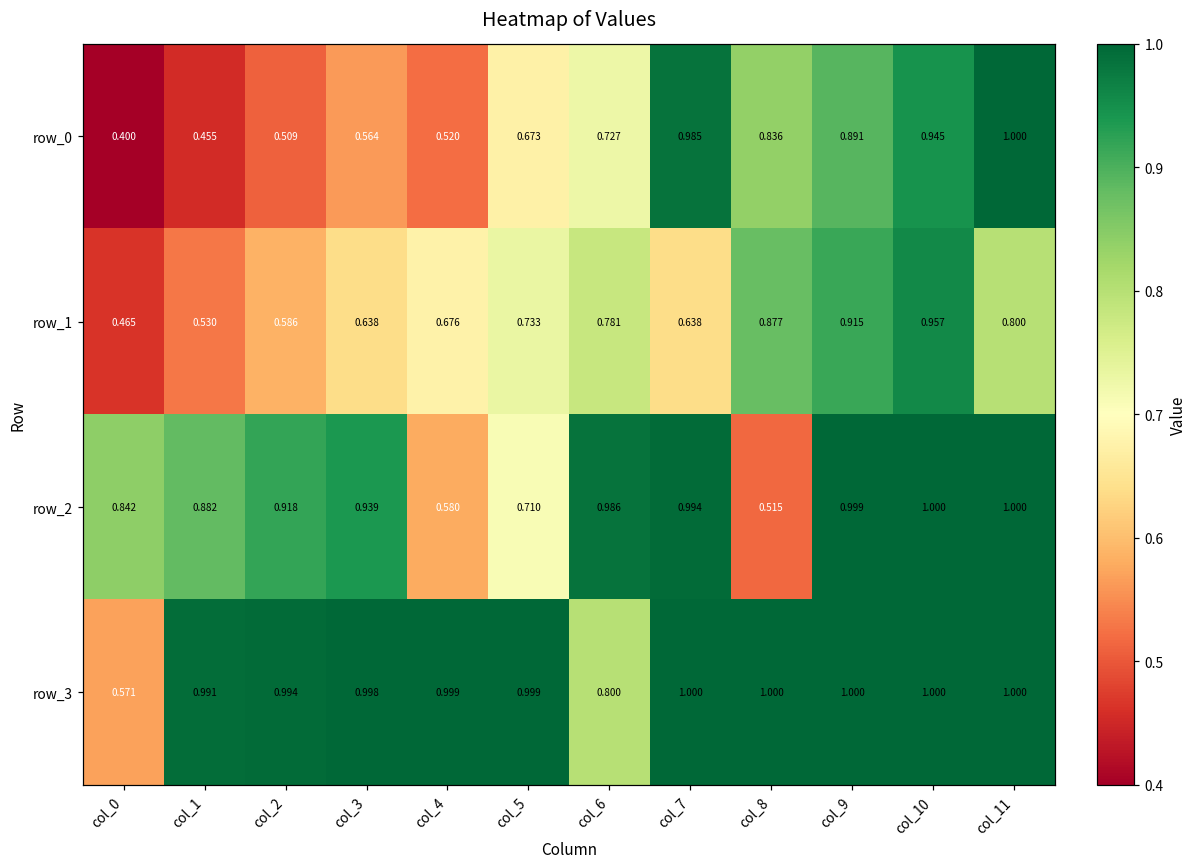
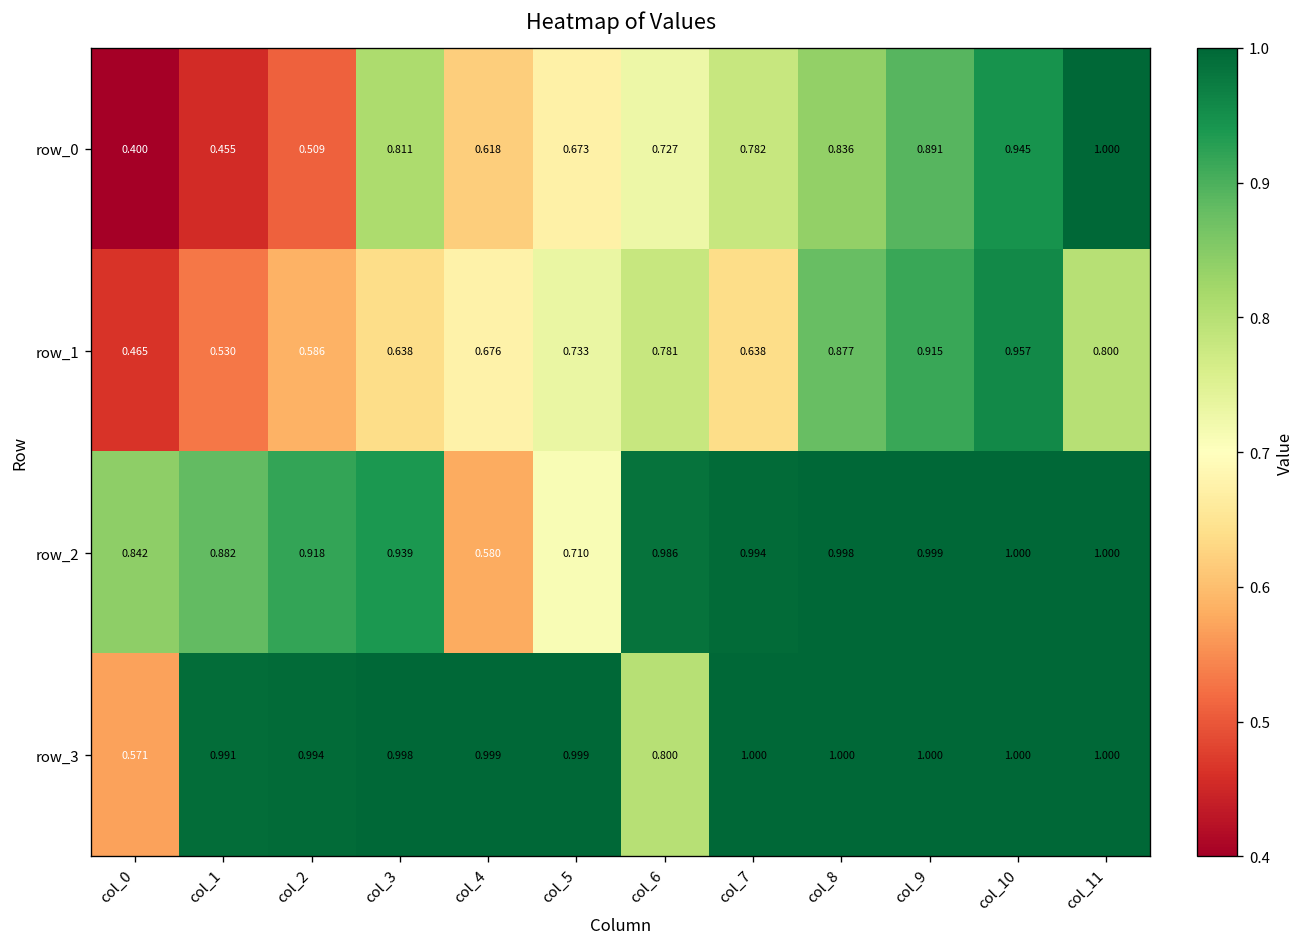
row_0, col_3: 0.564 -> 0.811
row_0, col_4: 0.520 -> 0.618
row_0, col_7: 0.985 -> 0.782
row_2, col_8: 0.515 -> 0.998
